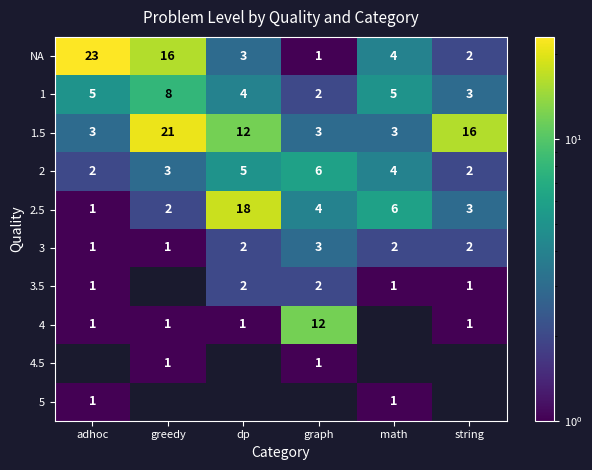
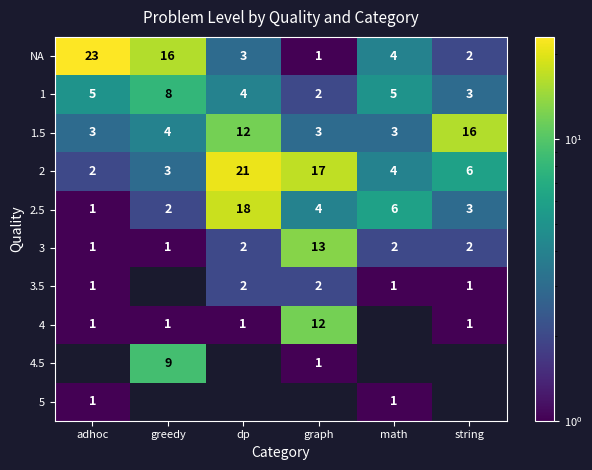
1.5, greedy: 21 -> 4
2, dp: 5 -> 21
2, graph: 6 -> 17
2, string: 2 -> 6
3, graph: 3 -> 13
4.5, greedy: 1 -> 9
